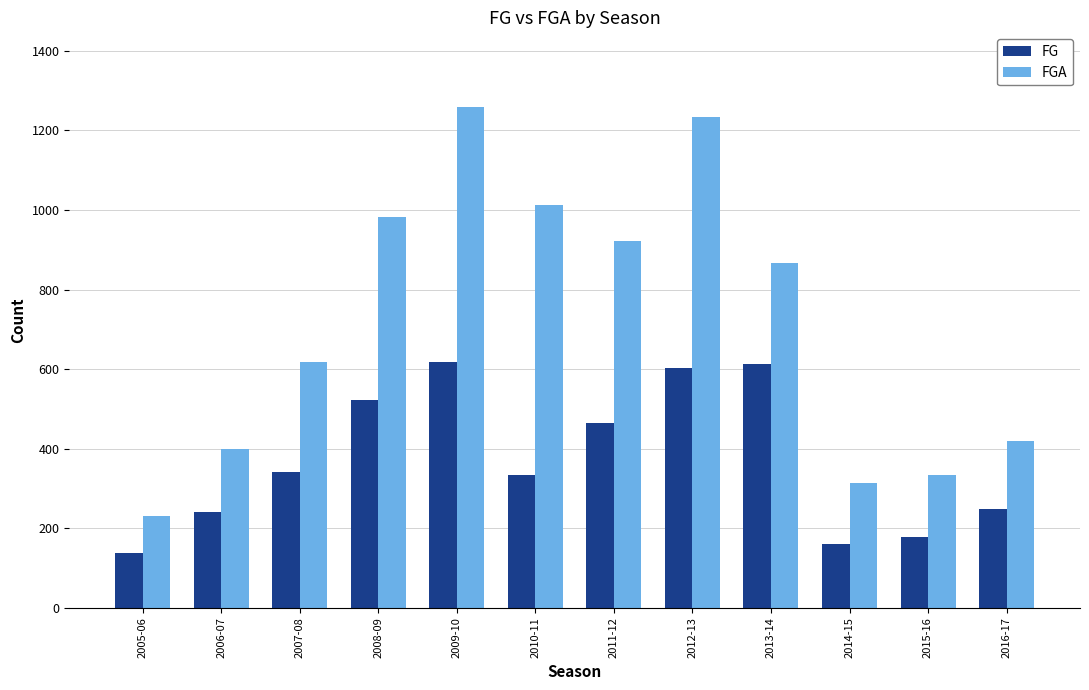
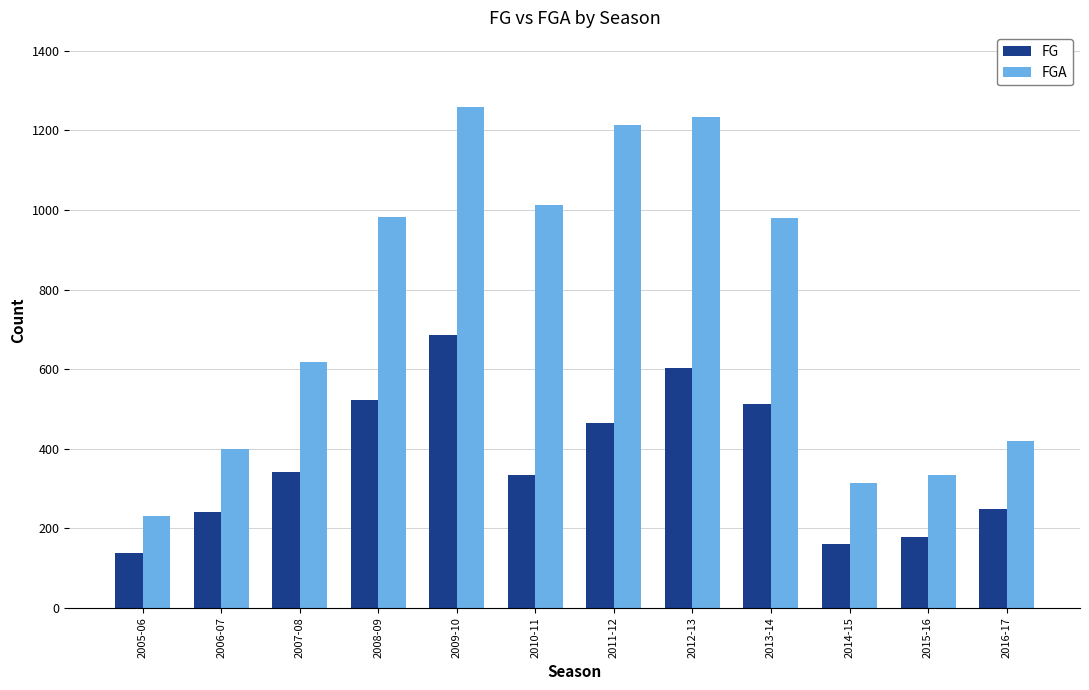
FG, 2009-10: 620 -> 690
FGA, 2011-12: 920 -> 1210
FG, 2013-14: 610 -> 510
FGA, 2013-14: 870 -> 980
